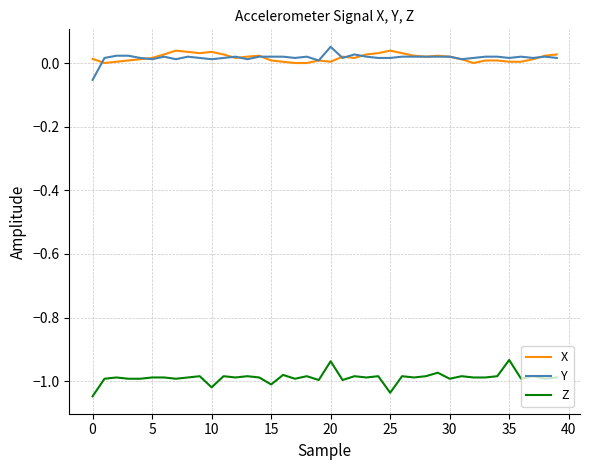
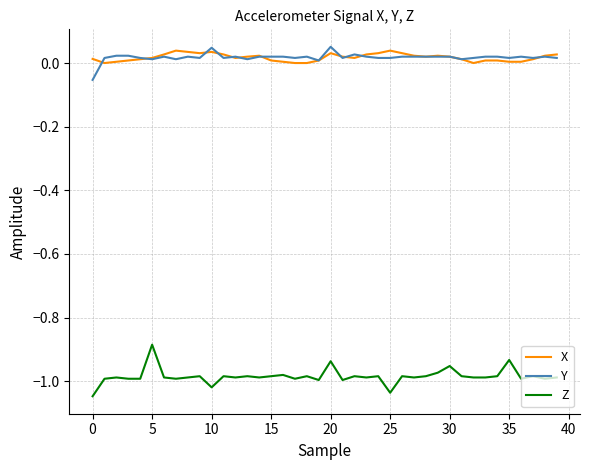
Z, 5: -0.99 -> -0.89
Y, 10: 0.01 -> 0.05
Z, 15: -1.01 -> -0.98
X, 20: 0.00 -> 0.03
Z, 30: -0.99 -> -0.95
